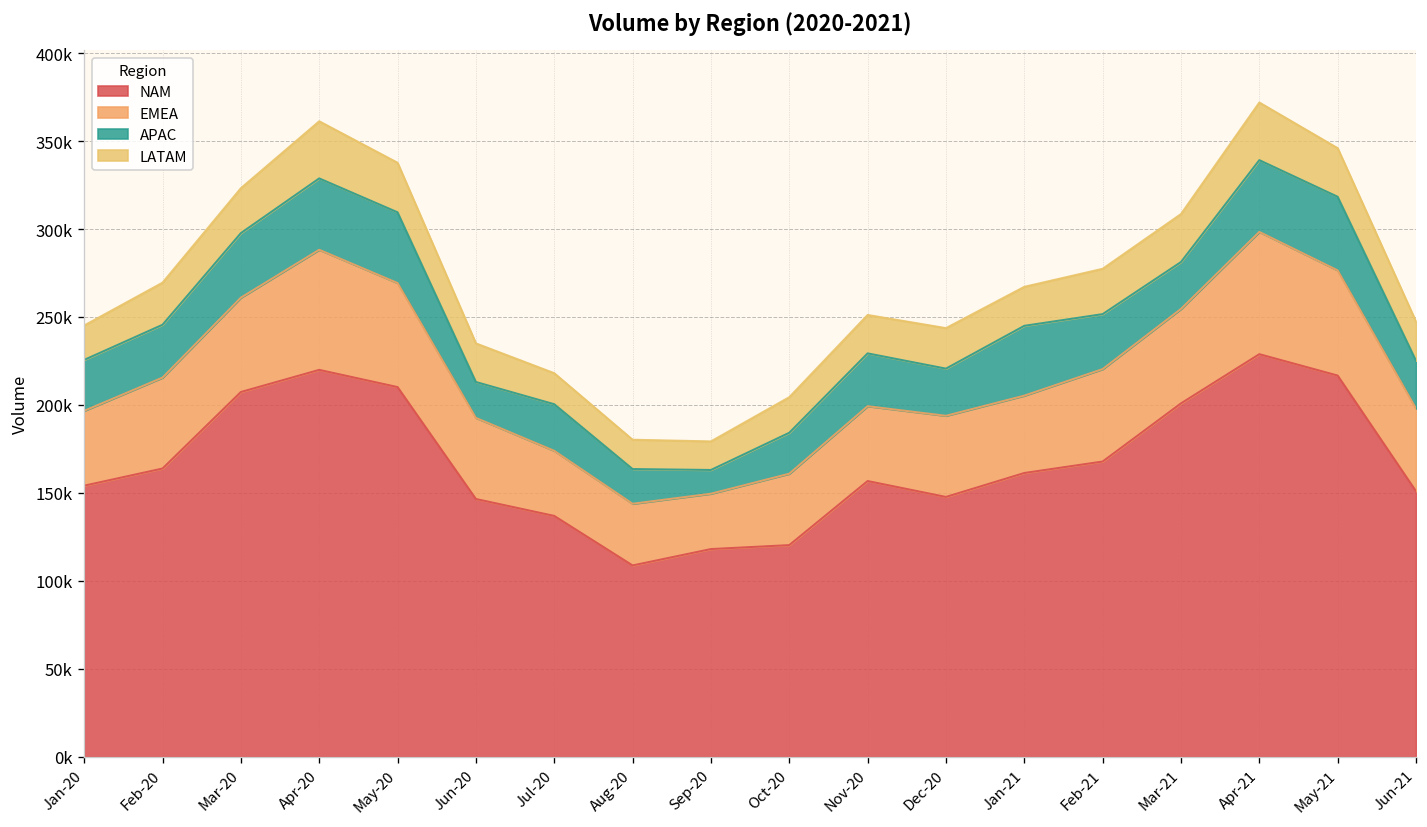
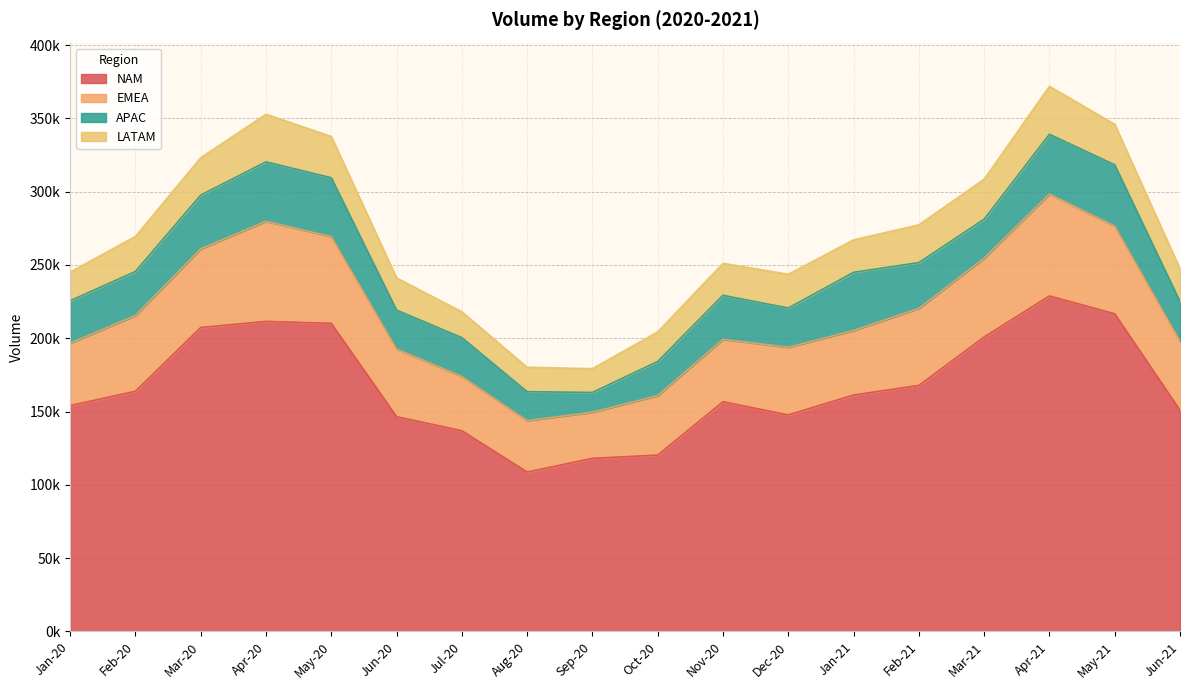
NAM, Apr-20: 220000 -> 212000
APAC, Jun-20: 20000 -> 27000
